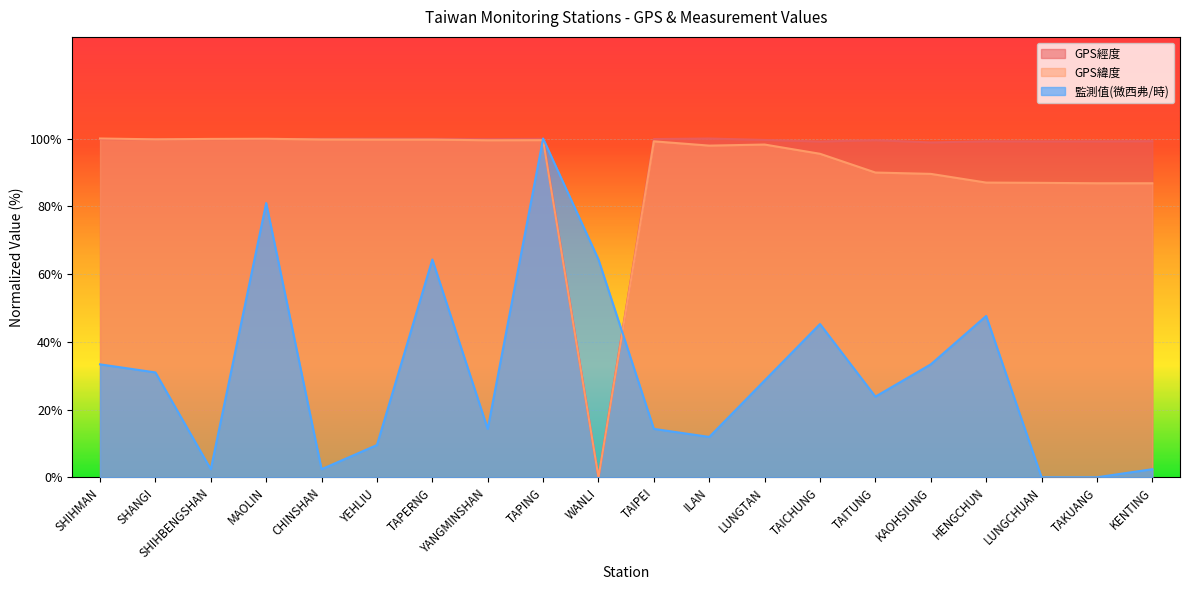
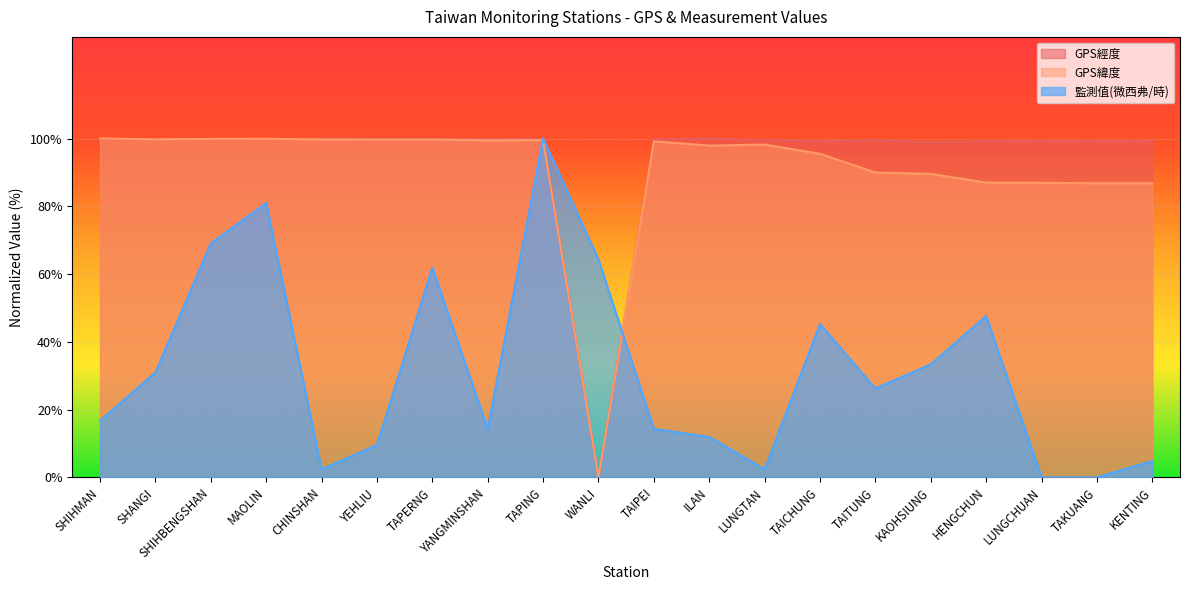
監測值(微西弗/時), SHIHMAN: 33% -> 17%
監測值(微西弗/時), SHIHBENGSHAN: 2% -> 69%
監測值(微西弗/時), TAPERNG: 64% -> 62%
監測值(微西弗/時), LUNGTAN: 29% -> 2%
監測值(微西弗/時), TAITUNG: 24% -> 26%
監測值(微西弗/時), KENTING: 2% -> 5%
